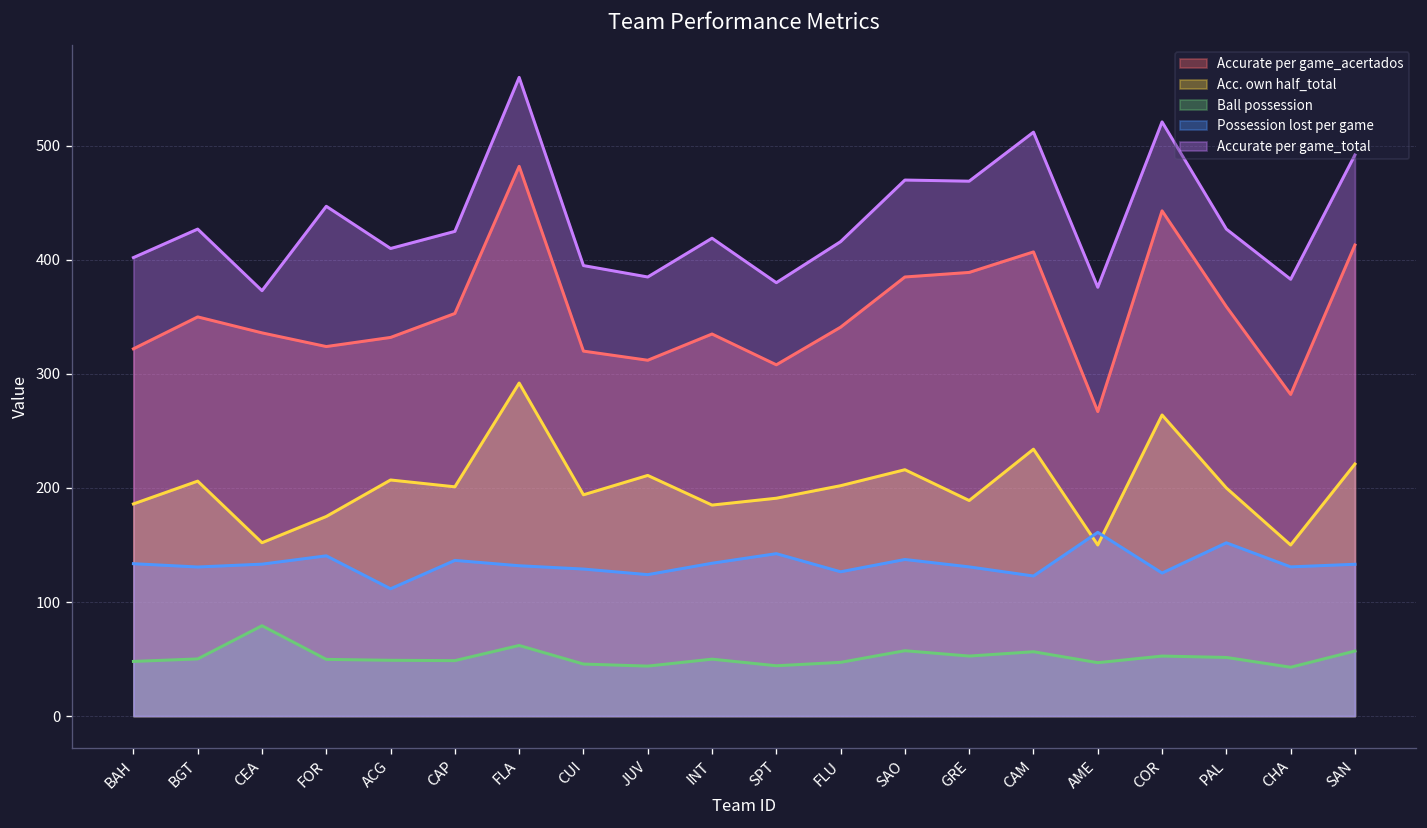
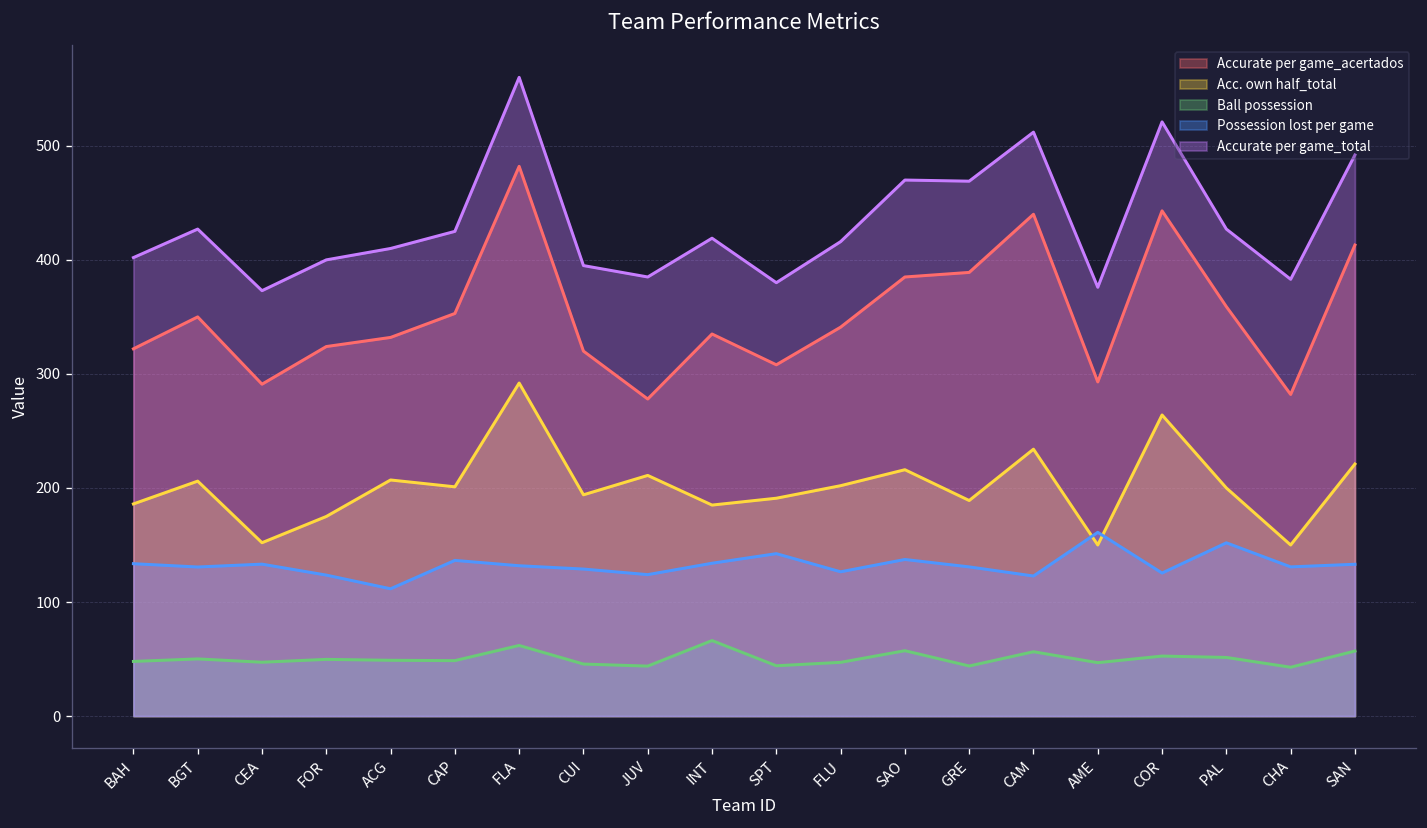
Accurate per game_acertados, CEA: 340 -> 290
Ball possession, CEA: 80 -> 50
Possession lost per game, FOR: 140 -> 120
Accurate per game_total, FOR: 450 -> 400
Accurate per game_acertados, JUV: 310 -> 280
Ball possession, INT: 50 -> 70
Ball possession, GRE: 50 -> 40
Accurate per game_acertados, CAM: 410 -> 440
Accurate per game_acertados, AME: 270 -> 290
